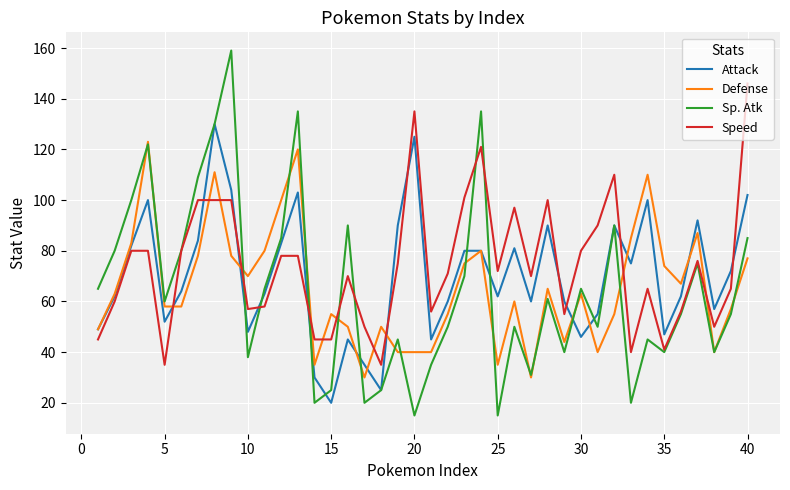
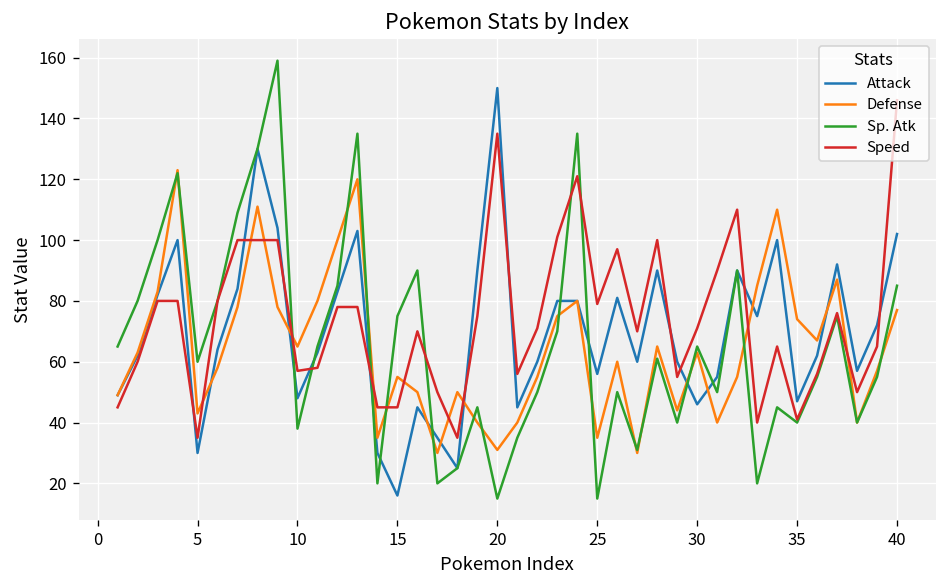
Attack, 5: 52 -> 30
Defense, 5: 58 -> 43
Defense, 10: 70 -> 65
Attack, 15: 20 -> 16
Sp. Atk, 15: 25 -> 75
Attack, 20: 125 -> 150
Defense, 20: 40 -> 31
Attack, 25: 62 -> 56
Speed, 25: 72 -> 79
Speed, 30: 80 -> 71
